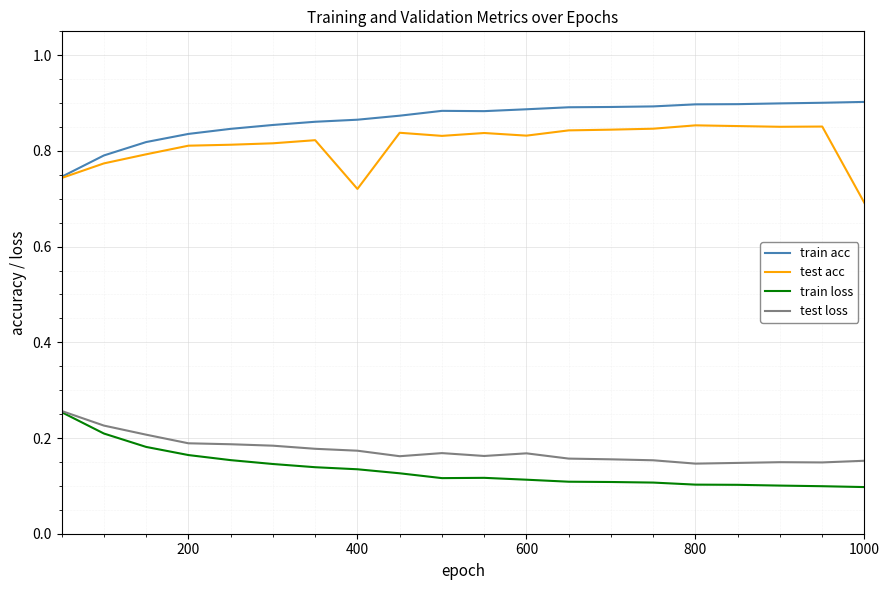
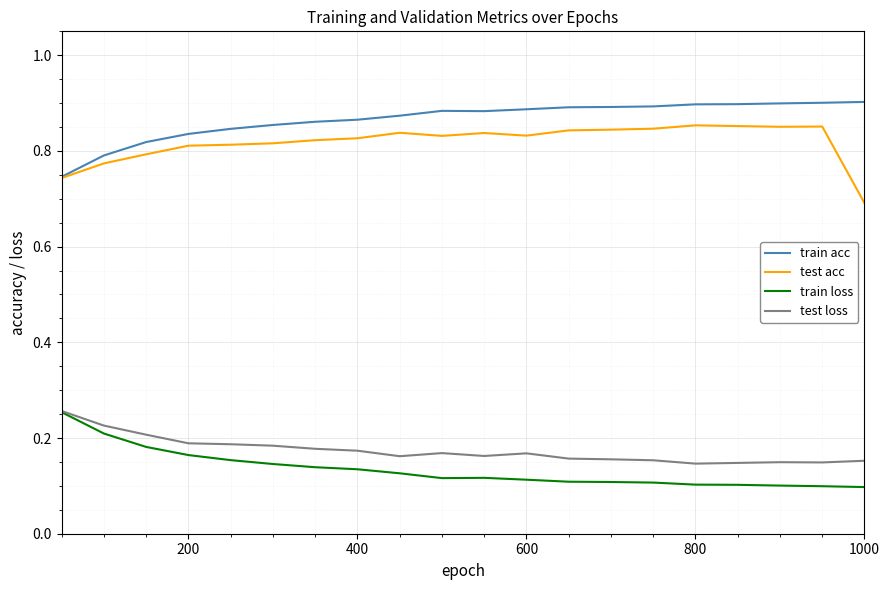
test acc, 400: 0.72 -> 0.83
